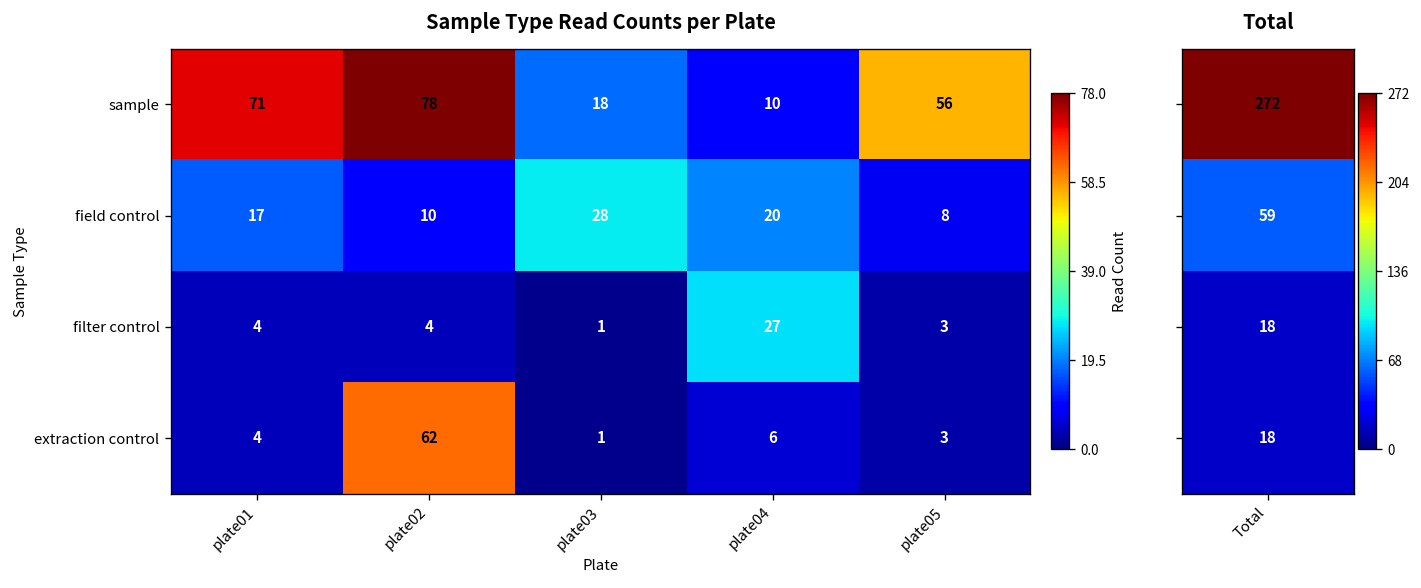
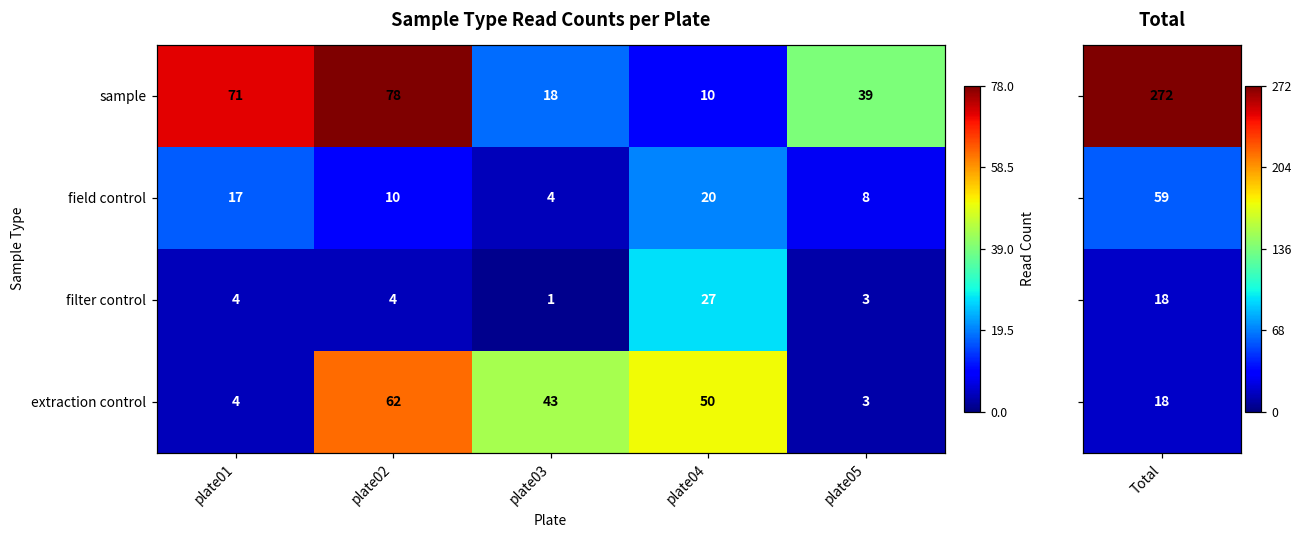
Sample Type Read Counts per Plate, sample, plate05: 56 -> 39
Sample Type Read Counts per Plate, field control, plate03: 28 -> 4
Sample Type Read Counts per Plate, extraction control, plate03: 1 -> 43
Sample Type Read Counts per Plate, extraction control, plate04: 6 -> 50
